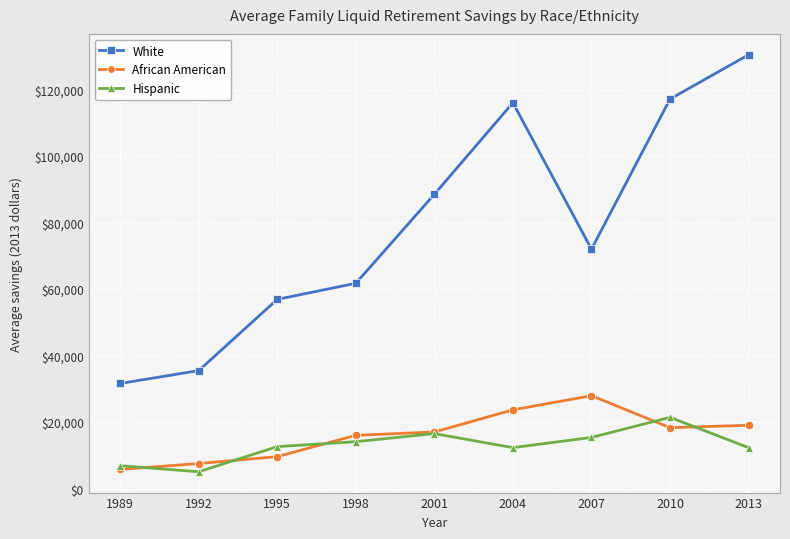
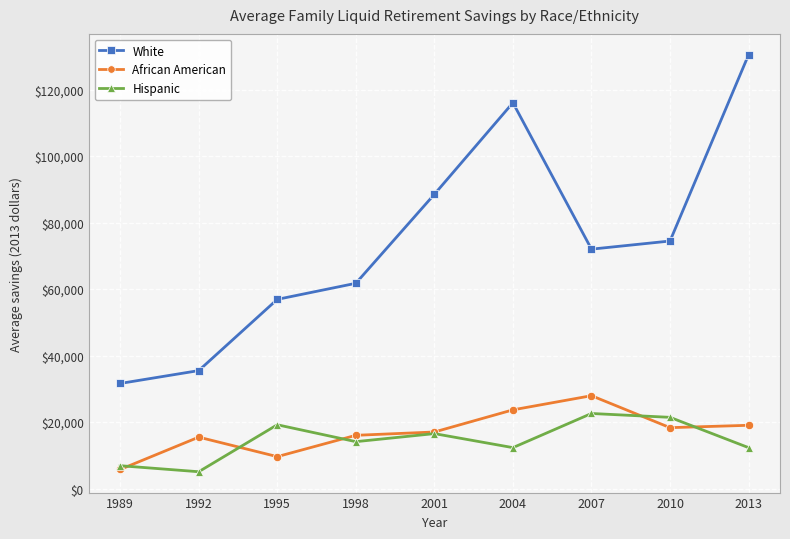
African American, 1992: $8,000 -> $15,000
Hispanic, 1995: $13,000 -> $19,000
Hispanic, 2007: $15,000 -> $23,000
White, 2010: $117,000 -> $74,000
